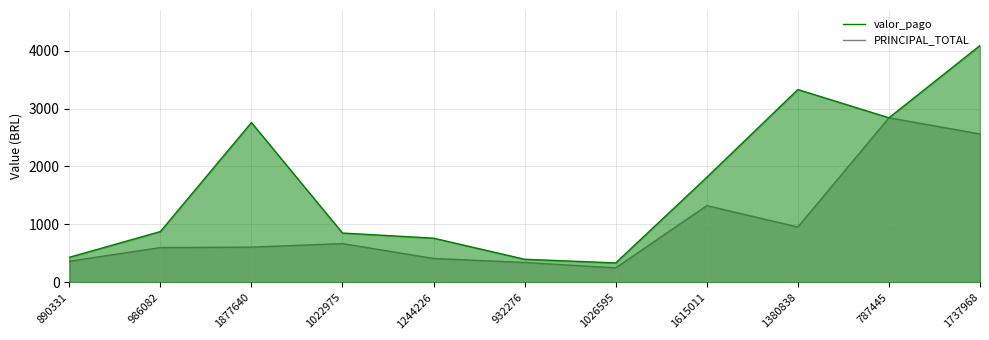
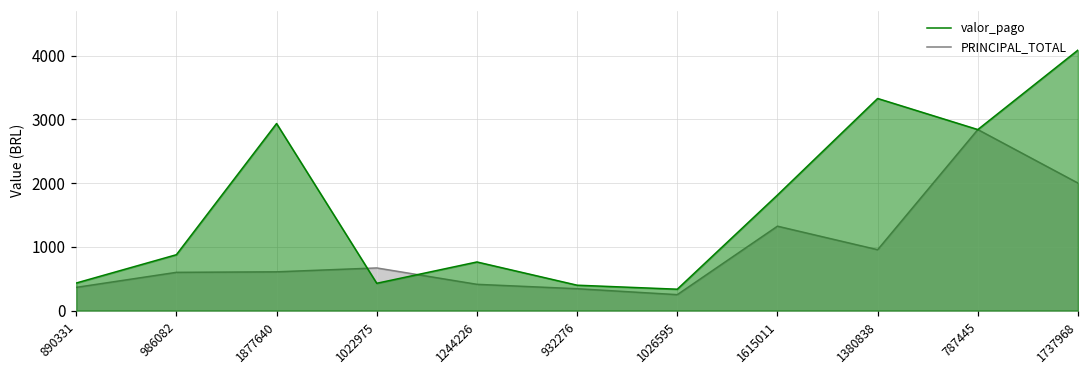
valor_pago, 1877640: 2800 -> 2900
valor_pago, 1022975: 900 -> 400
PRINCIPAL_TOTAL, 1737968: 2600 -> 2000
